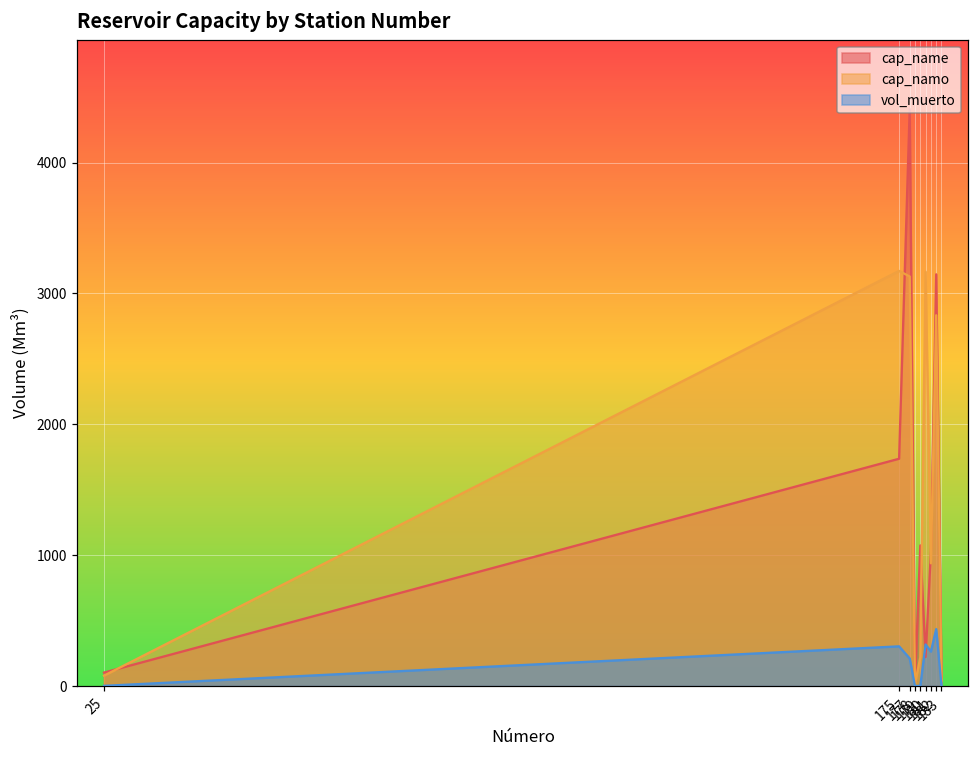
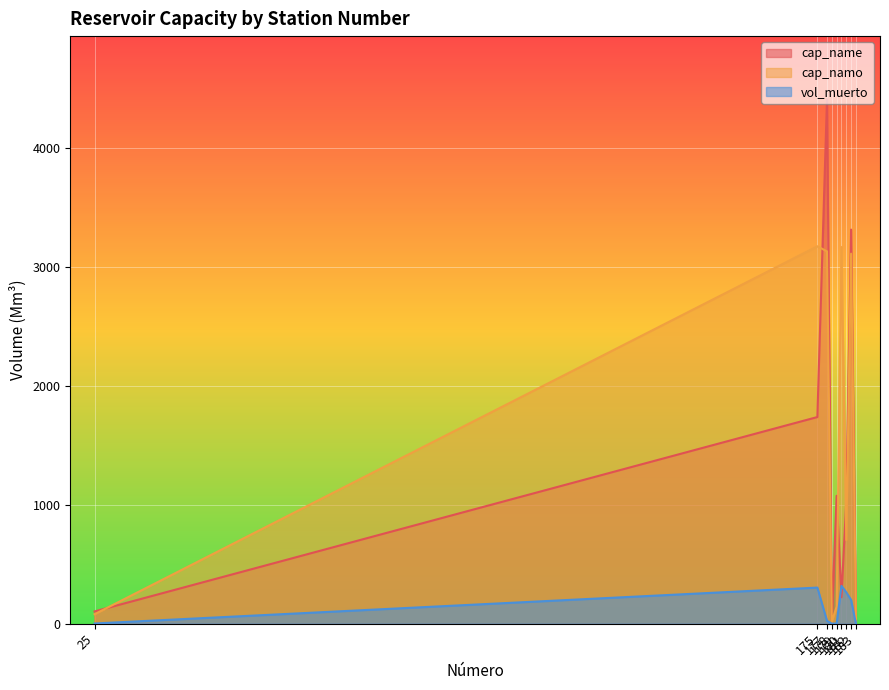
vol_muerto, 177: 210 -> 20
cap_namo, 179: 220 -> 140
cap_namo, 181: 940 -> 700
cap_name, 182: 3150 -> 3310
cap_namo, 182: 2830 -> 3110
vol_muerto, 182: 440 -> 200
